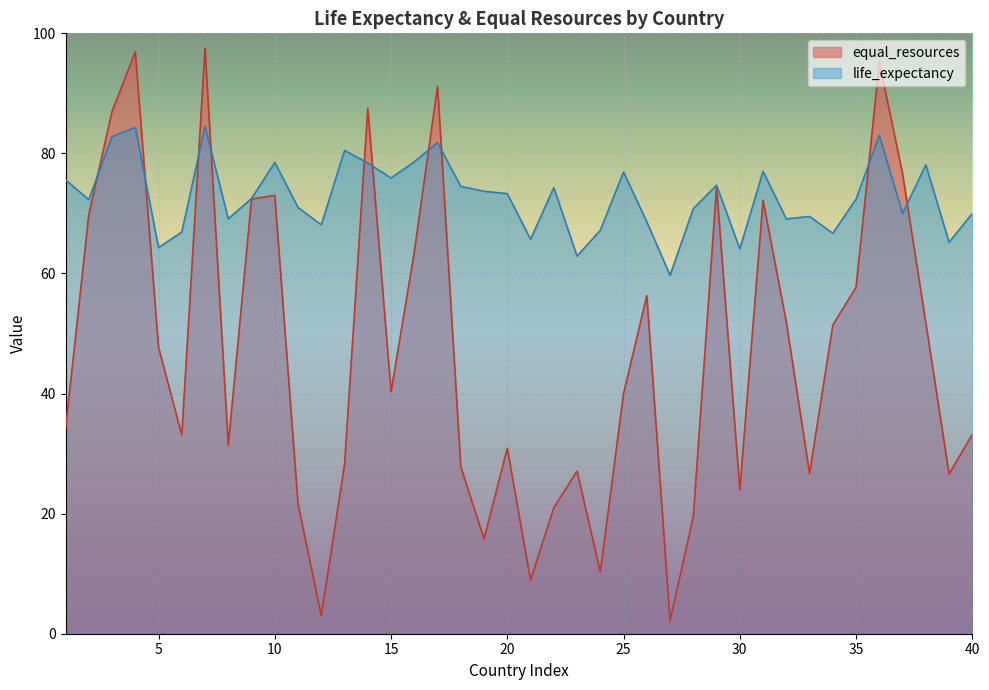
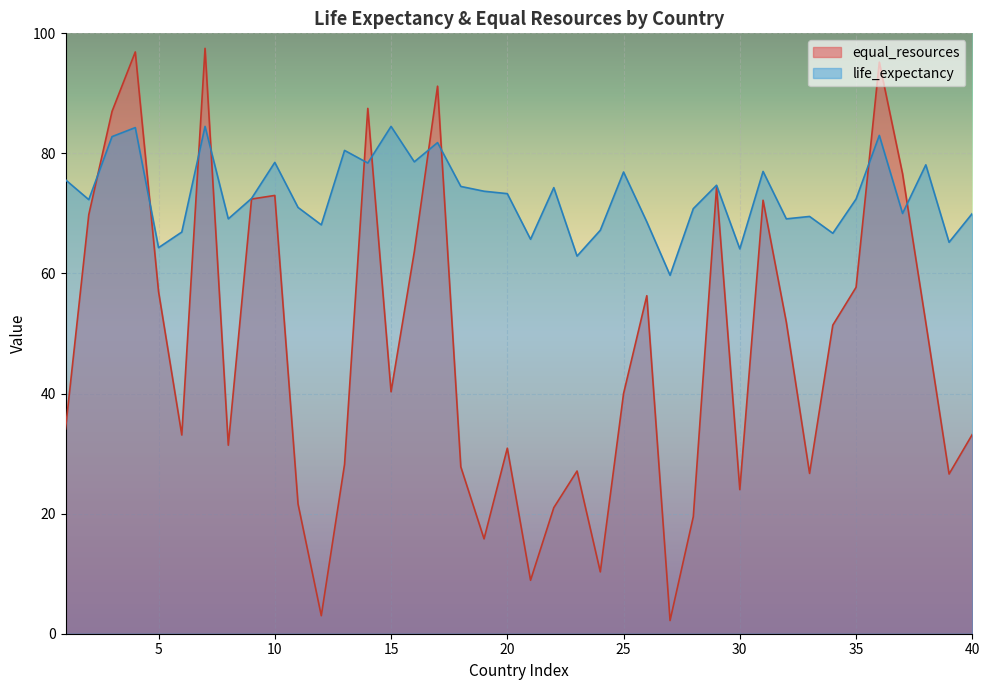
equal_resources, 5: 48 -> 57
life_expectancy, 15: 76 -> 85
